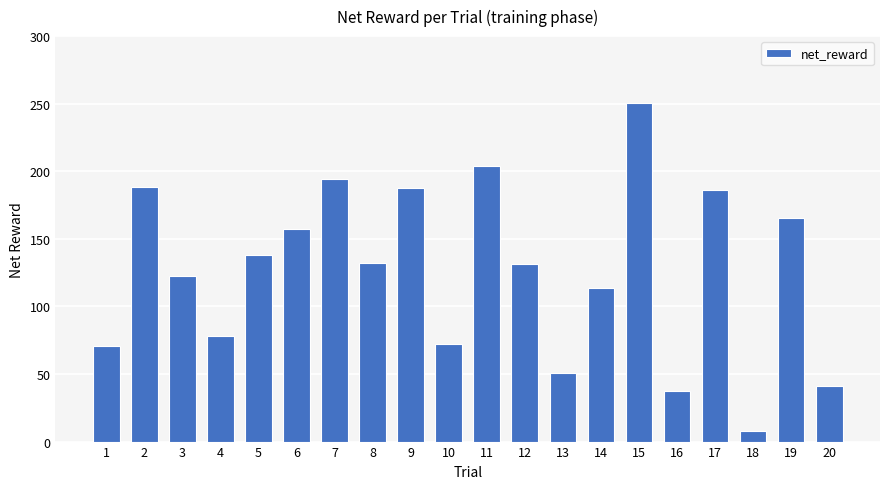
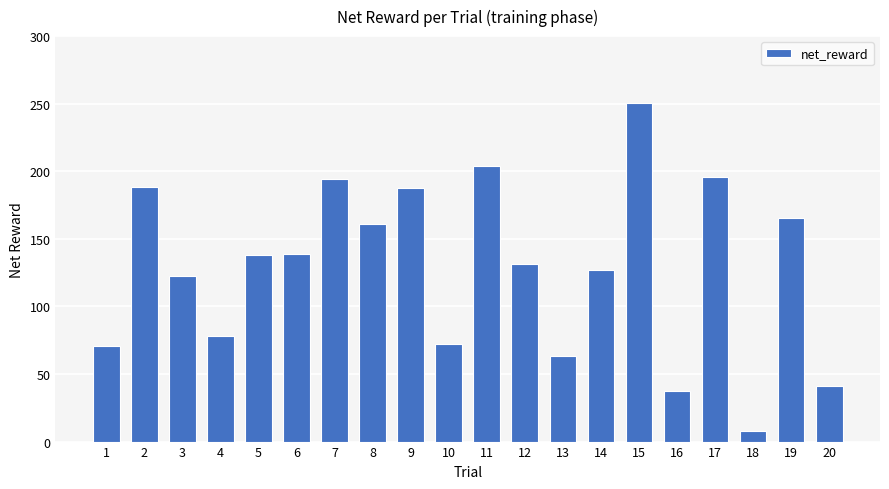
6: 157 -> 139
8: 132 -> 161
13: 51 -> 63
14: 114 -> 127
17: 186 -> 196
